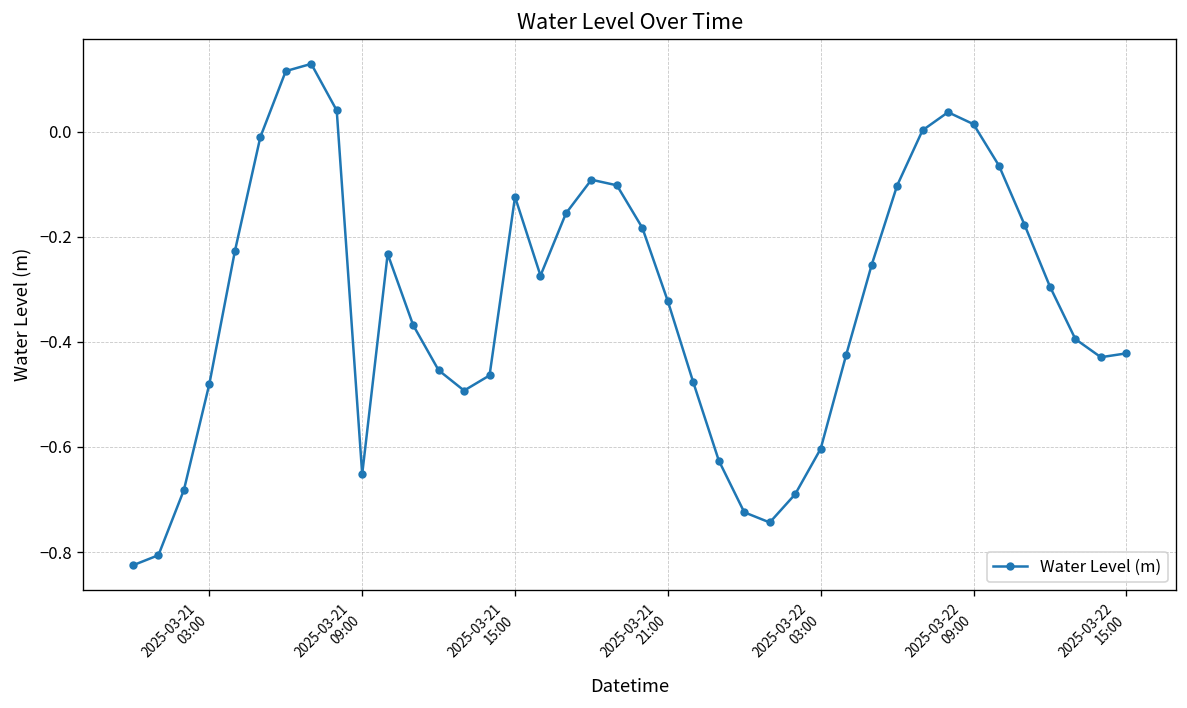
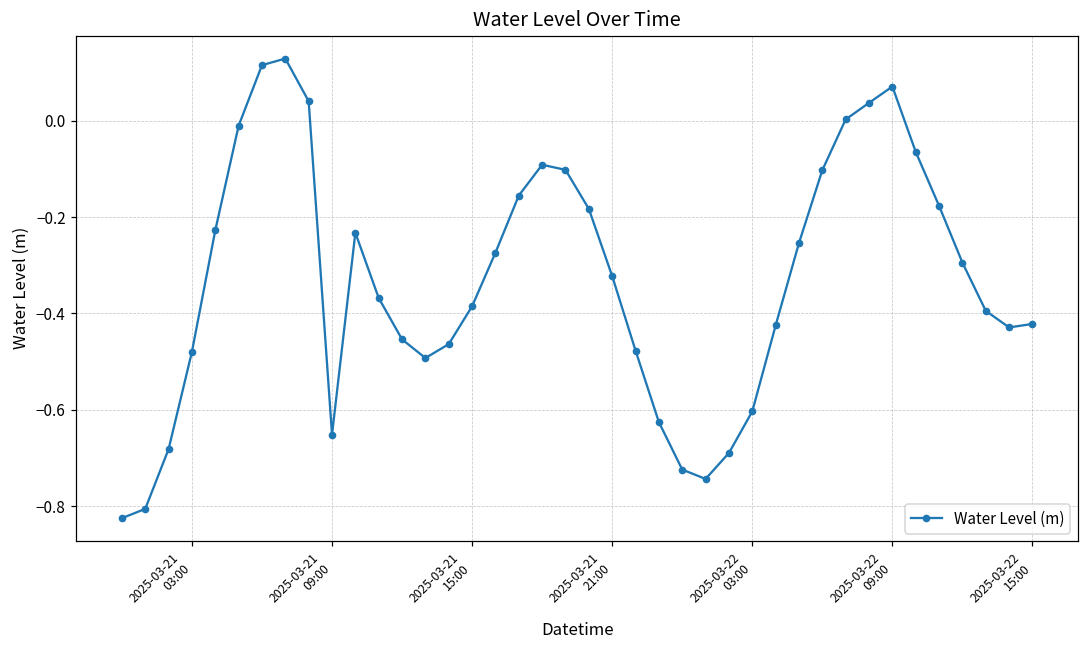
2025-03-21 15:00: -0.12 -> -0.39
2025-03-22 09:00: 0.01 -> 0.07
